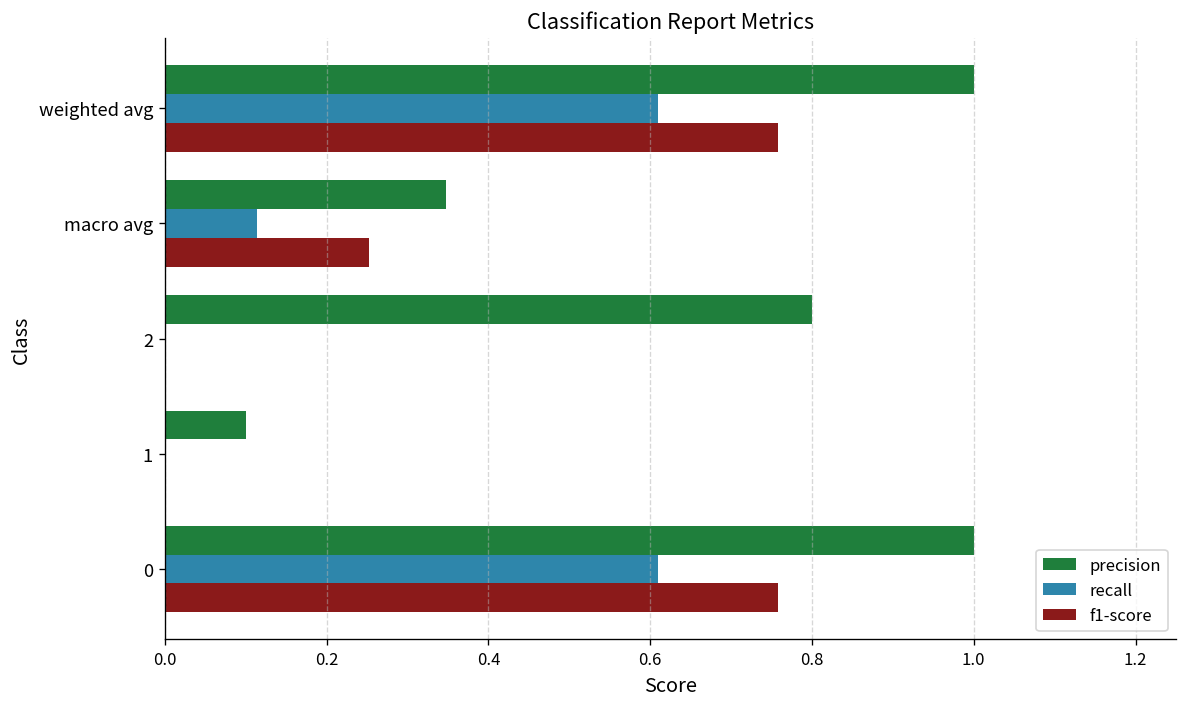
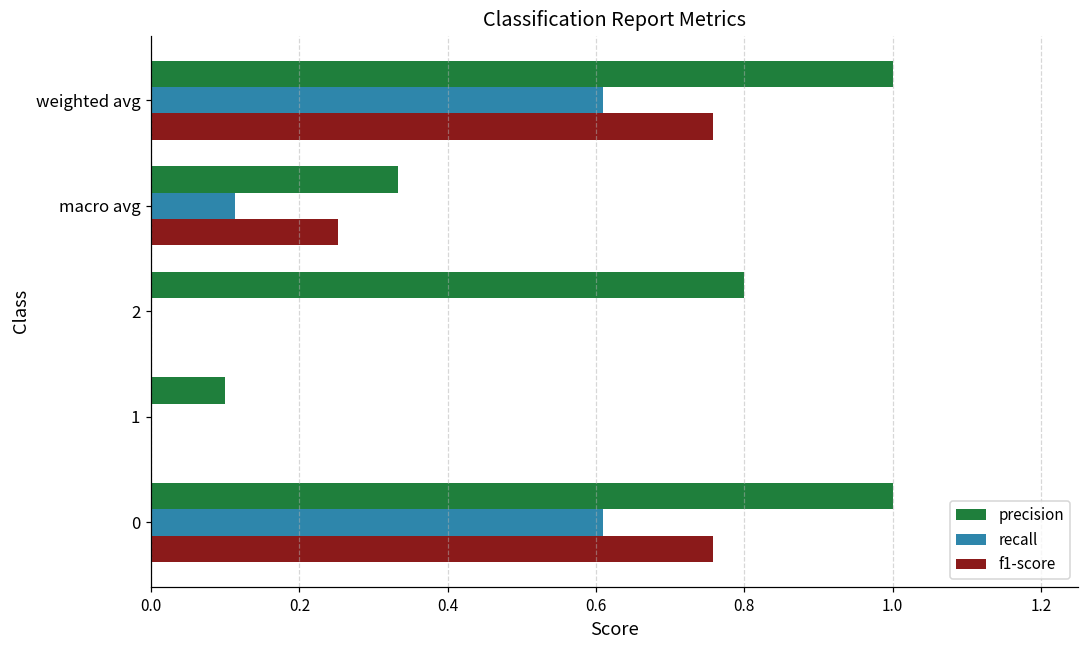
precision, macro avg: 0.35 -> 0.33
